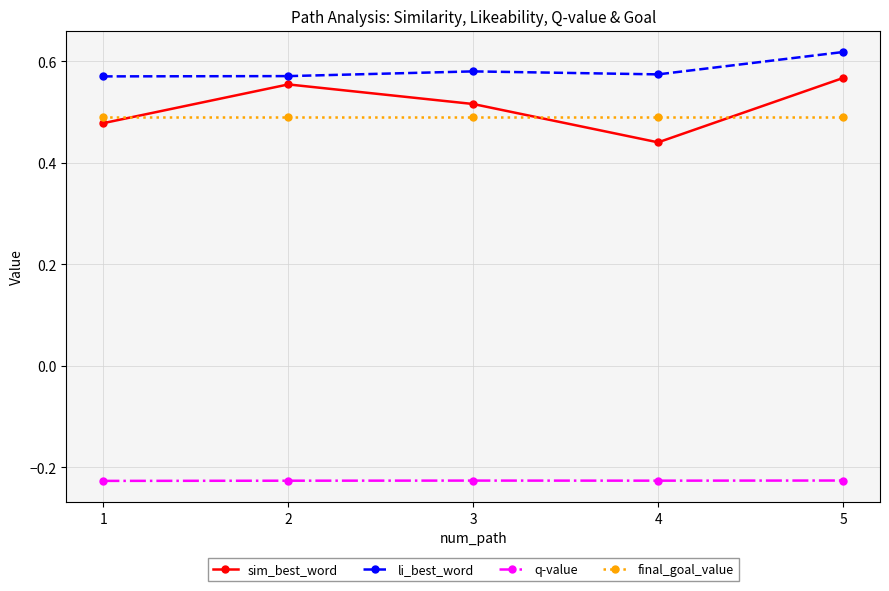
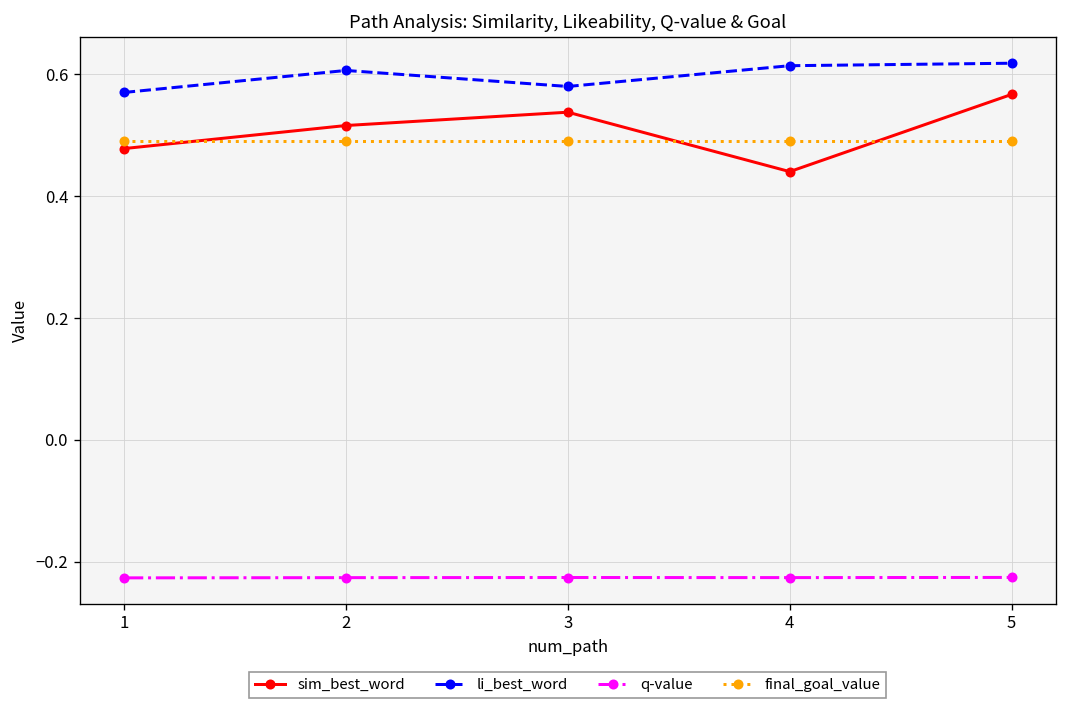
sim_best_word, 2: 0.55 -> 0.52
li_best_word, 2: 0.57 -> 0.61
sim_best_word, 3: 0.52 -> 0.54
li_best_word, 4: 0.57 -> 0.61
